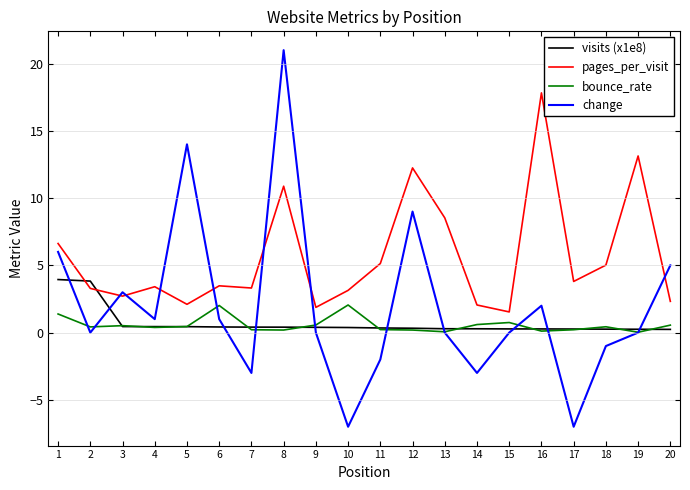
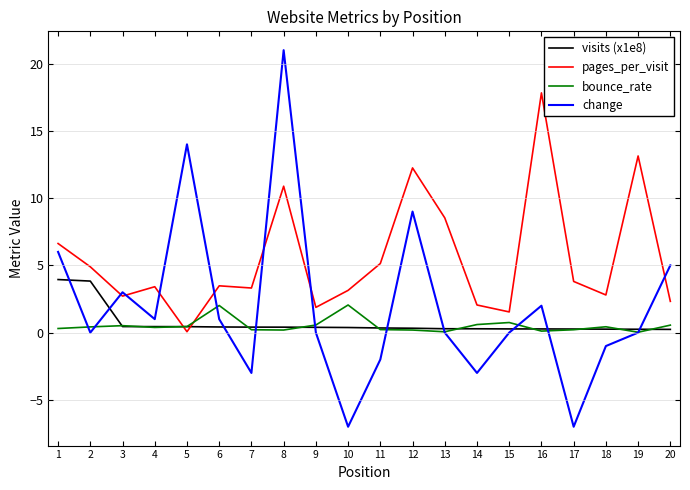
bounce_rate, 1: 1.4 -> 0.3
pages_per_visit, 2: 3.3 -> 4.9
pages_per_visit, 5: 2.1 -> 0.1
pages_per_visit, 18: 5.0 -> 2.8
